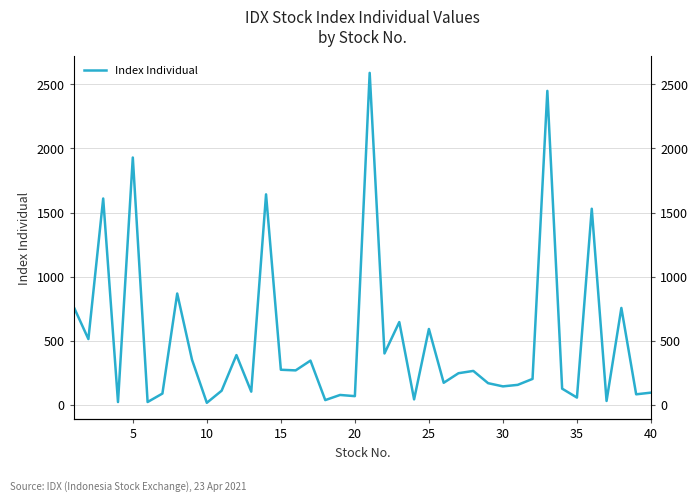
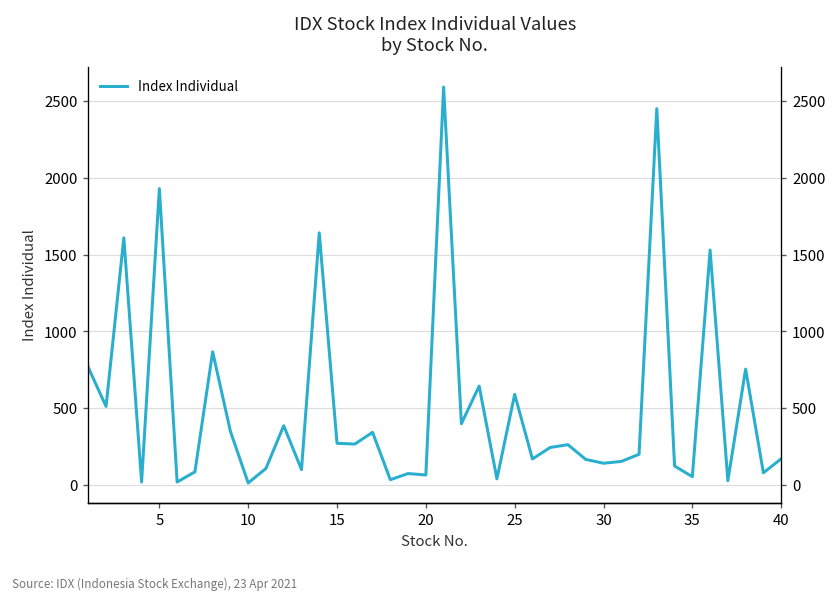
40: 90 -> 170
